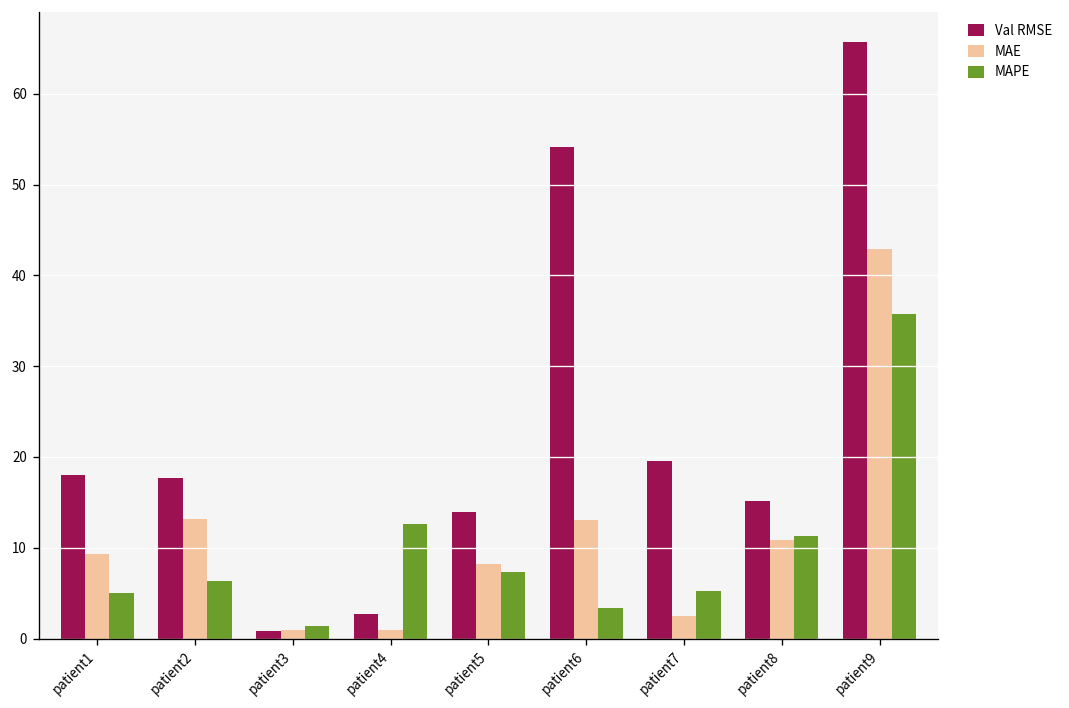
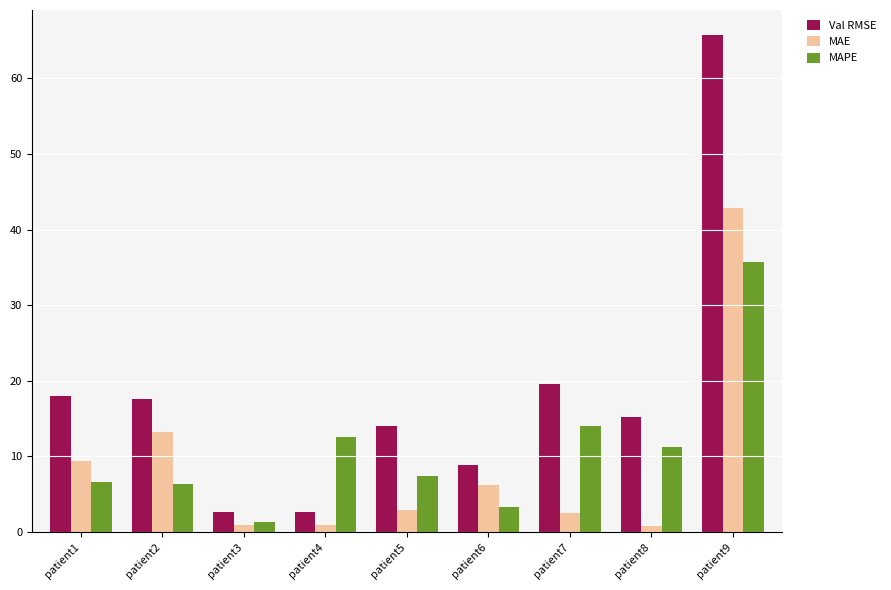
MAPE, patient1: 5 -> 7
Val RMSE, patient3: 1 -> 3
MAE, patient5: 8 -> 3
Val RMSE, patient6: 54 -> 9
MAE, patient6: 13 -> 6
MAPE, patient7: 5 -> 14
MAE, patient8: 11 -> 1
